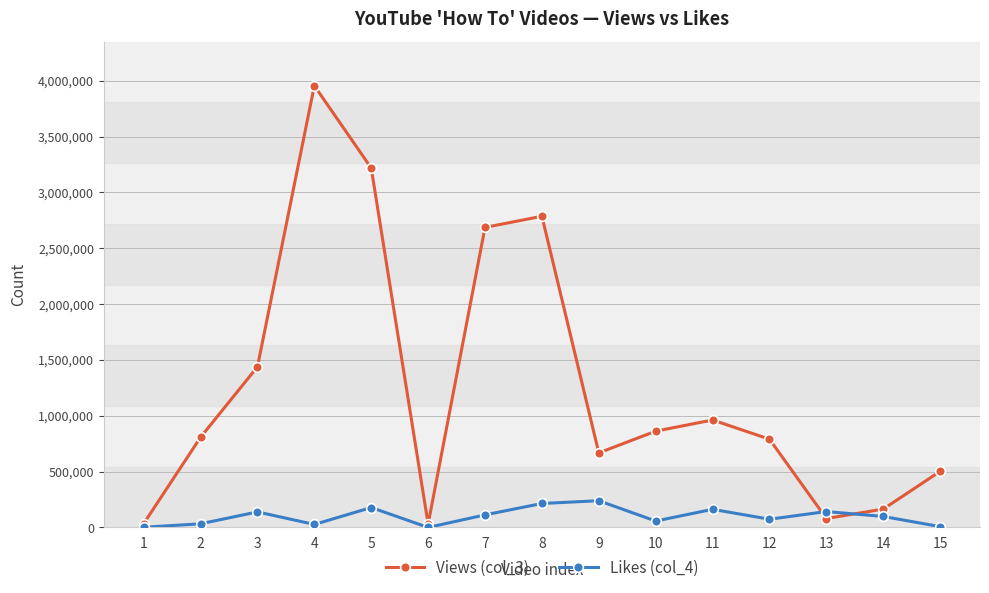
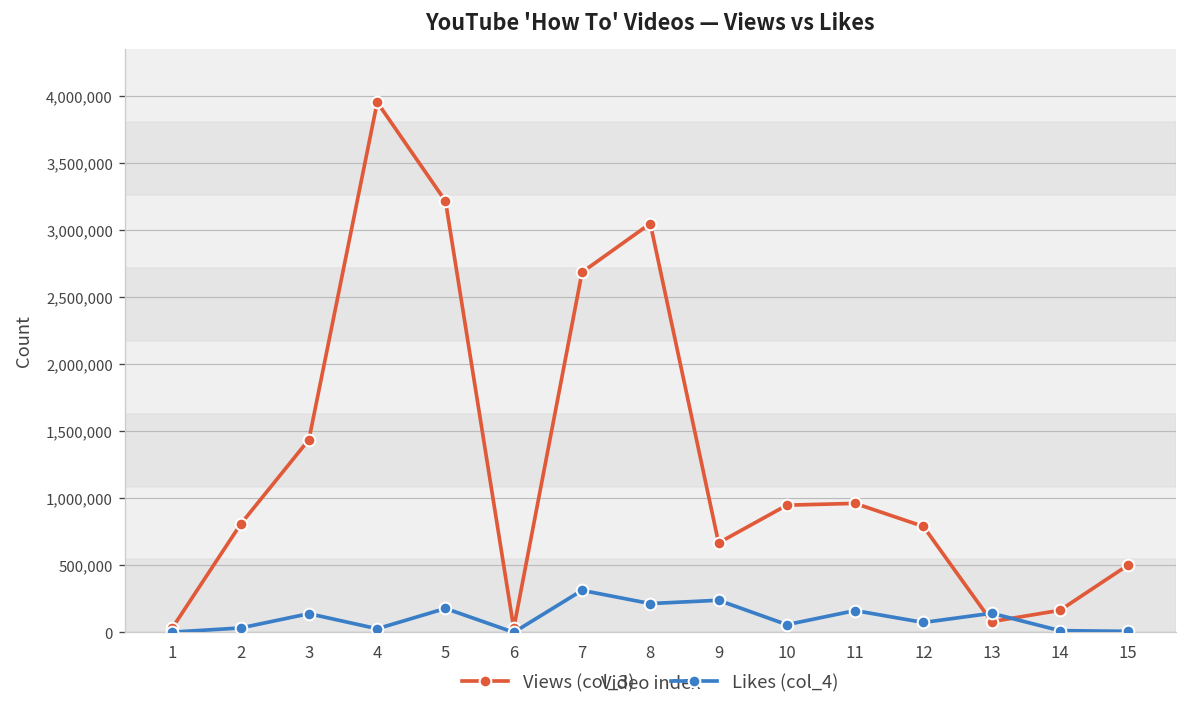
Likes (col_4), 7: 110,000 -> 310,000
Views (col_3), 8: 2,790,000 -> 3,050,000
Views (col_3), 10: 860,000 -> 950,000
Likes (col_4), 14: 100,000 -> 10,000
